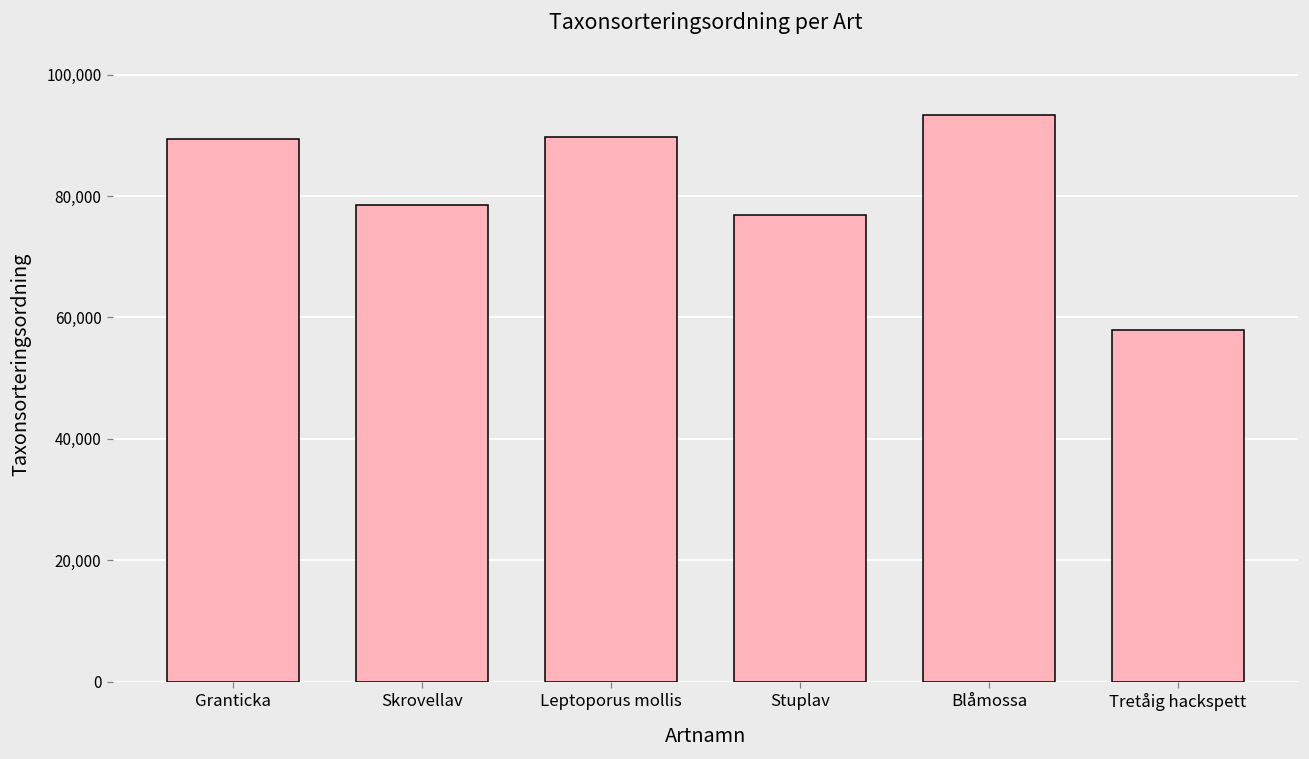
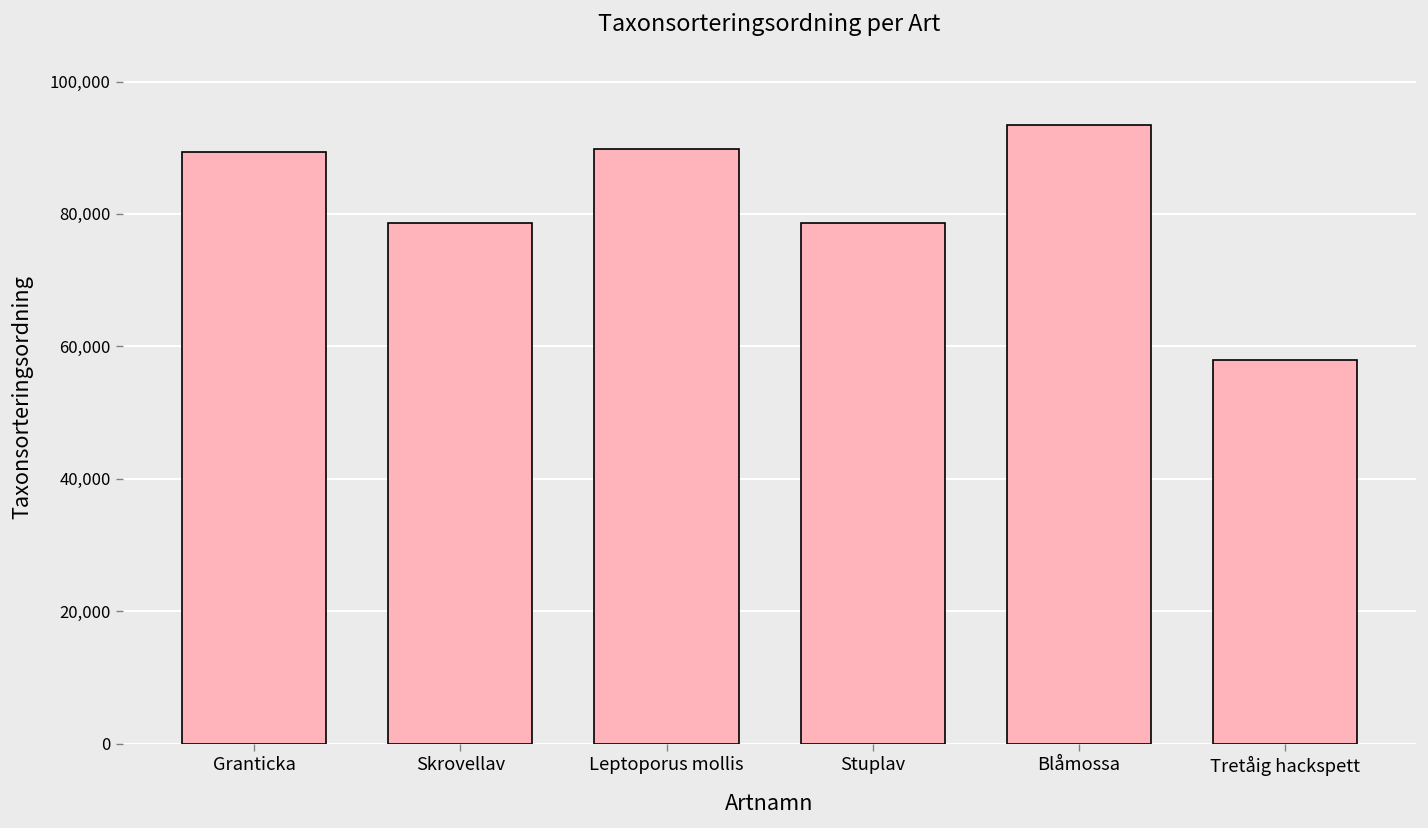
Stuplav: 77,000 -> 79,000
